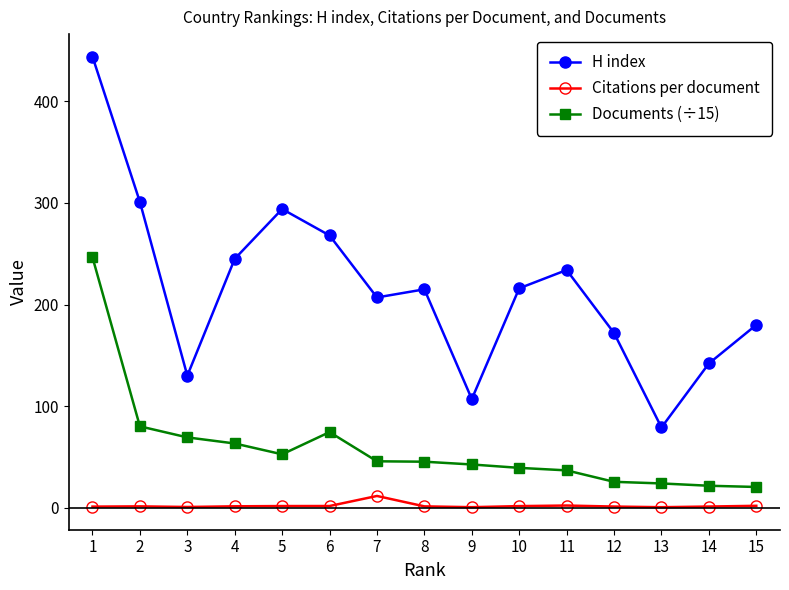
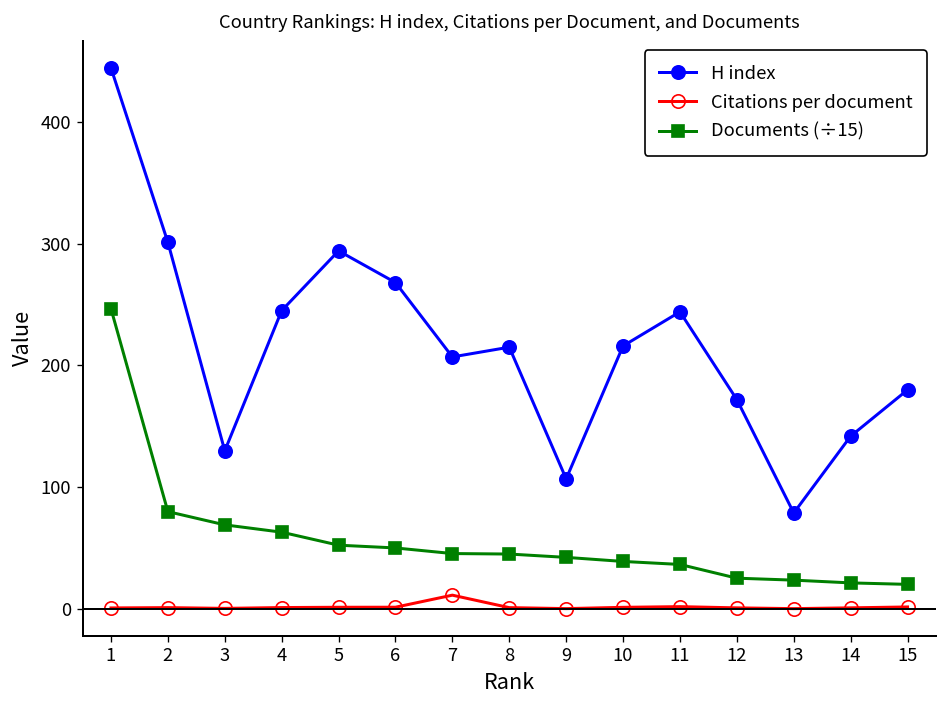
Documents (÷15), 6: 74 -> 50
H index, 11: 234 -> 244
